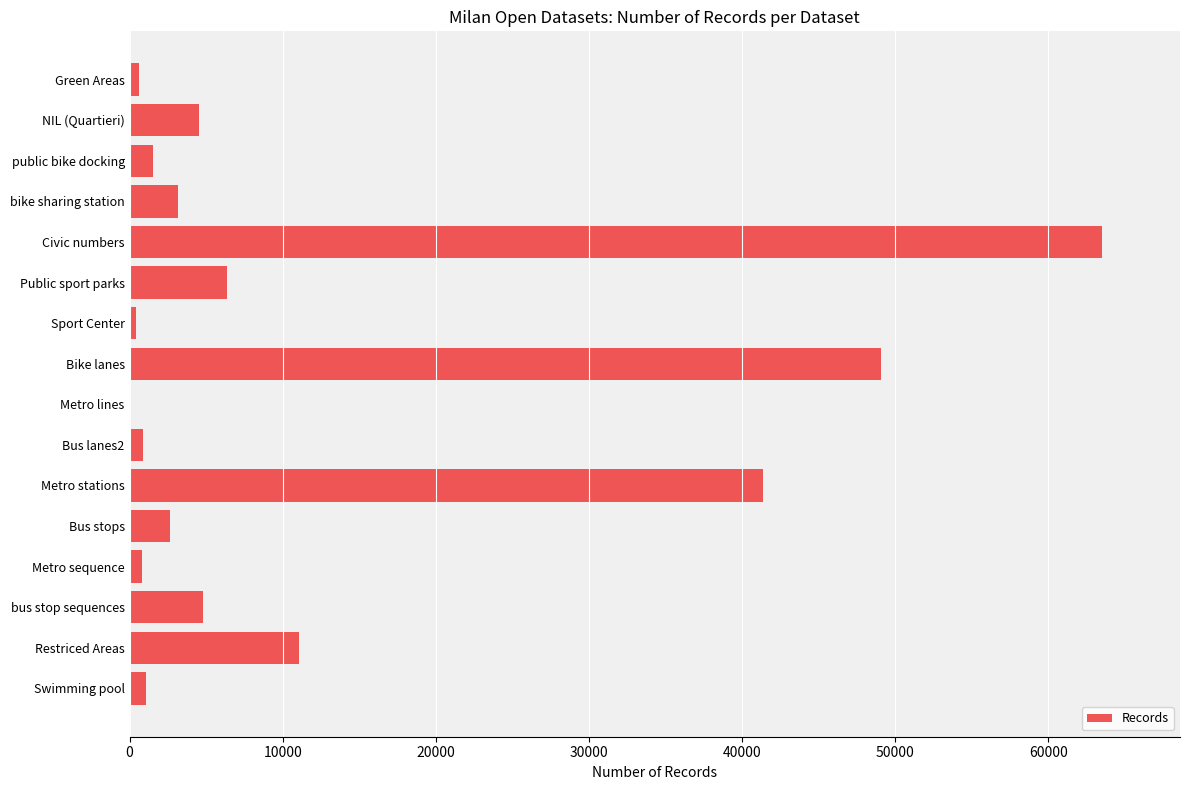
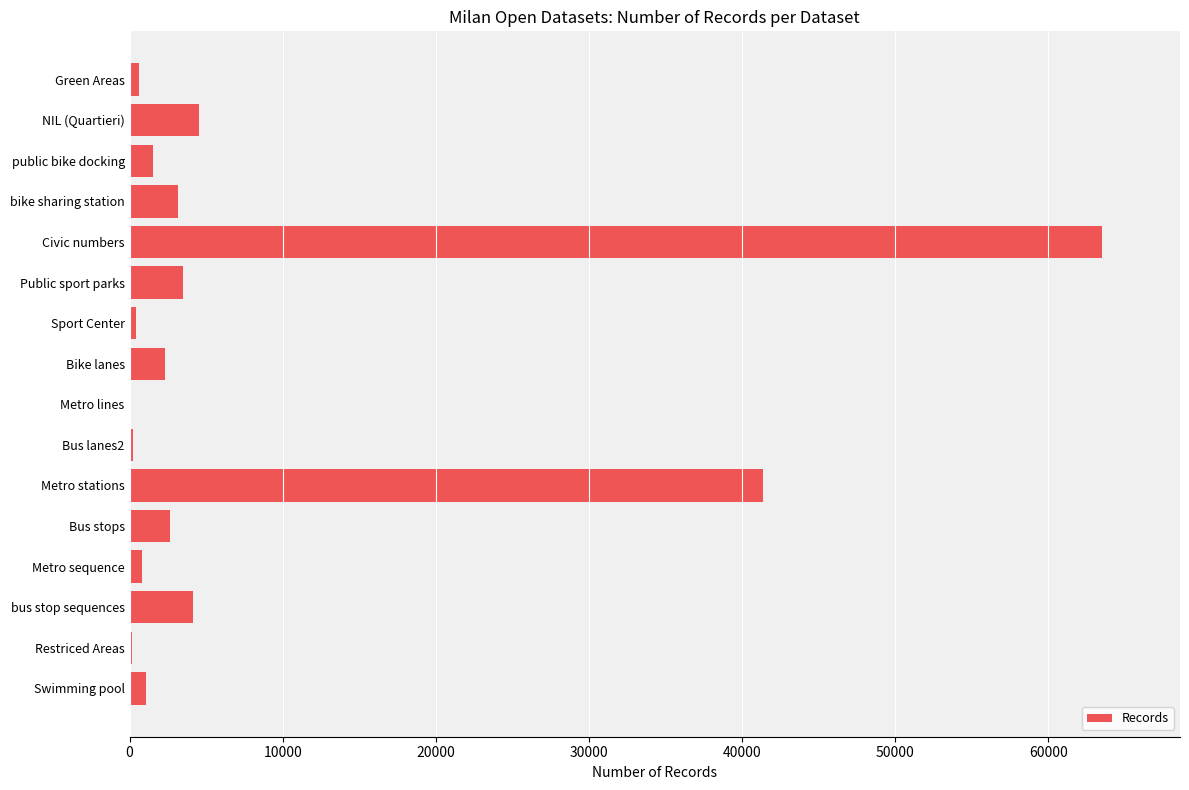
Public sport parks: 6400 -> 3500
Bike lanes: 49100 -> 2300
Bus lanes2: 900 -> 200
bus stop sequences: 4800 -> 4100
Restriced Areas: 11100 -> 200
